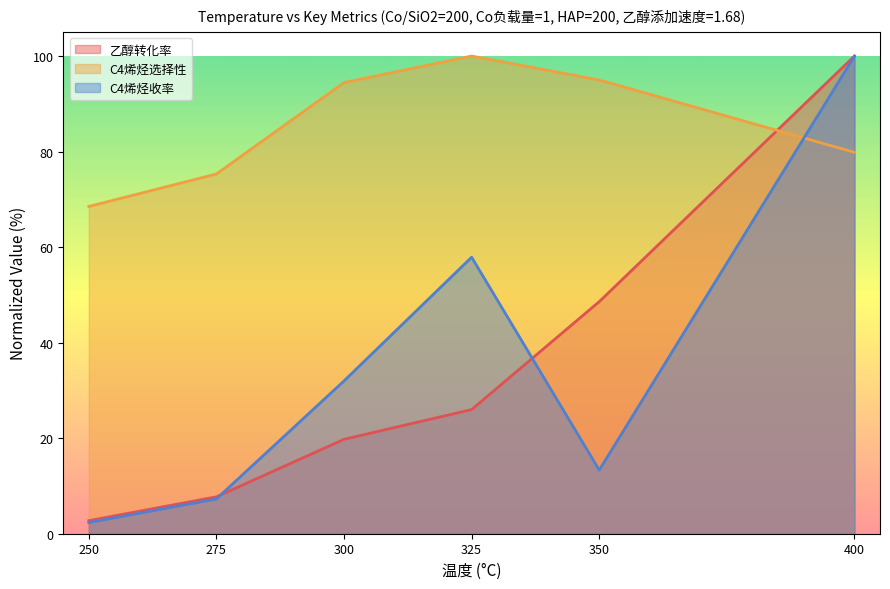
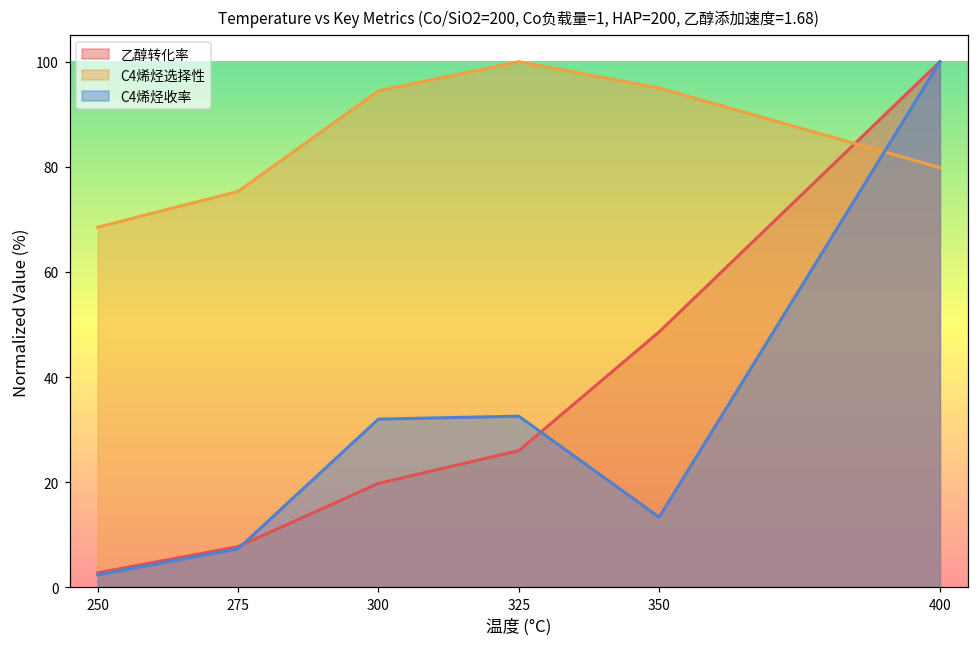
C4烯烃收率, 325: 58 -> 33
